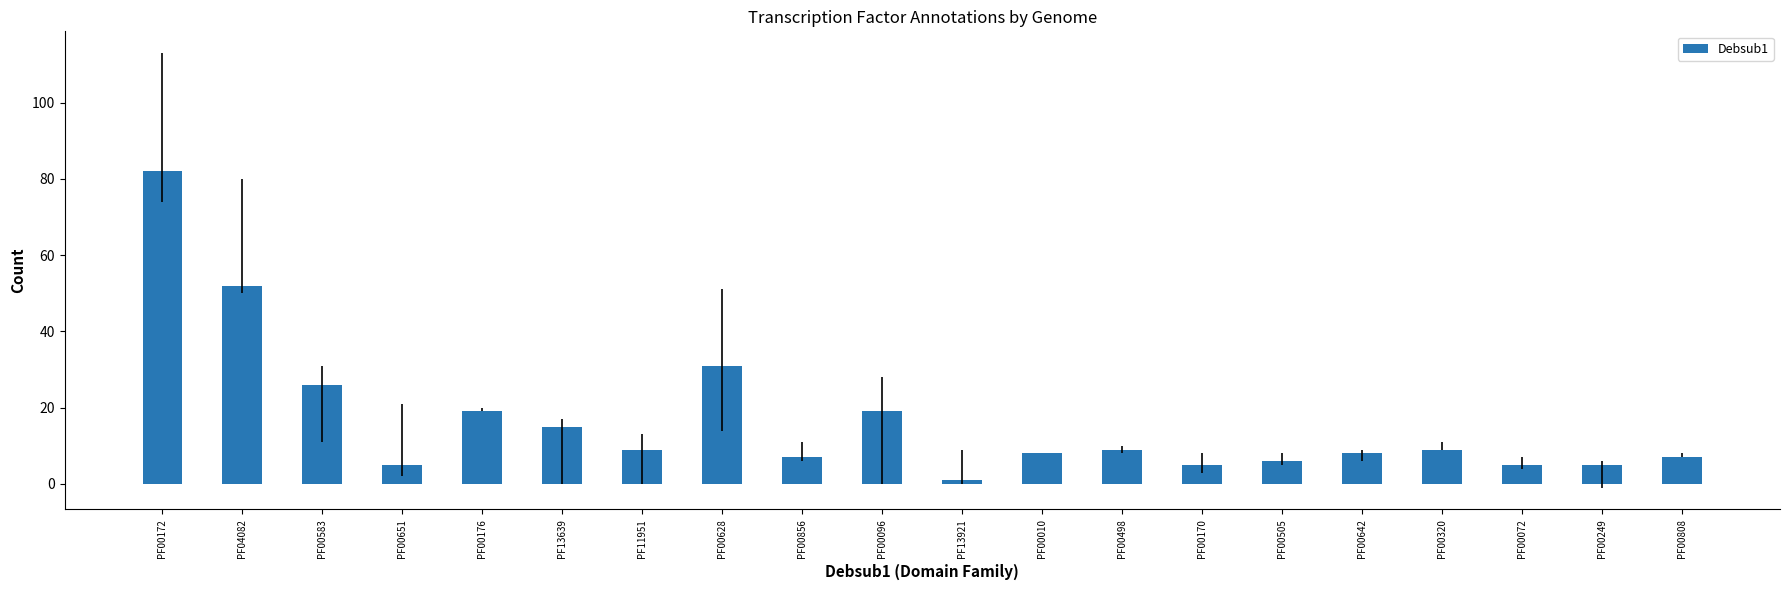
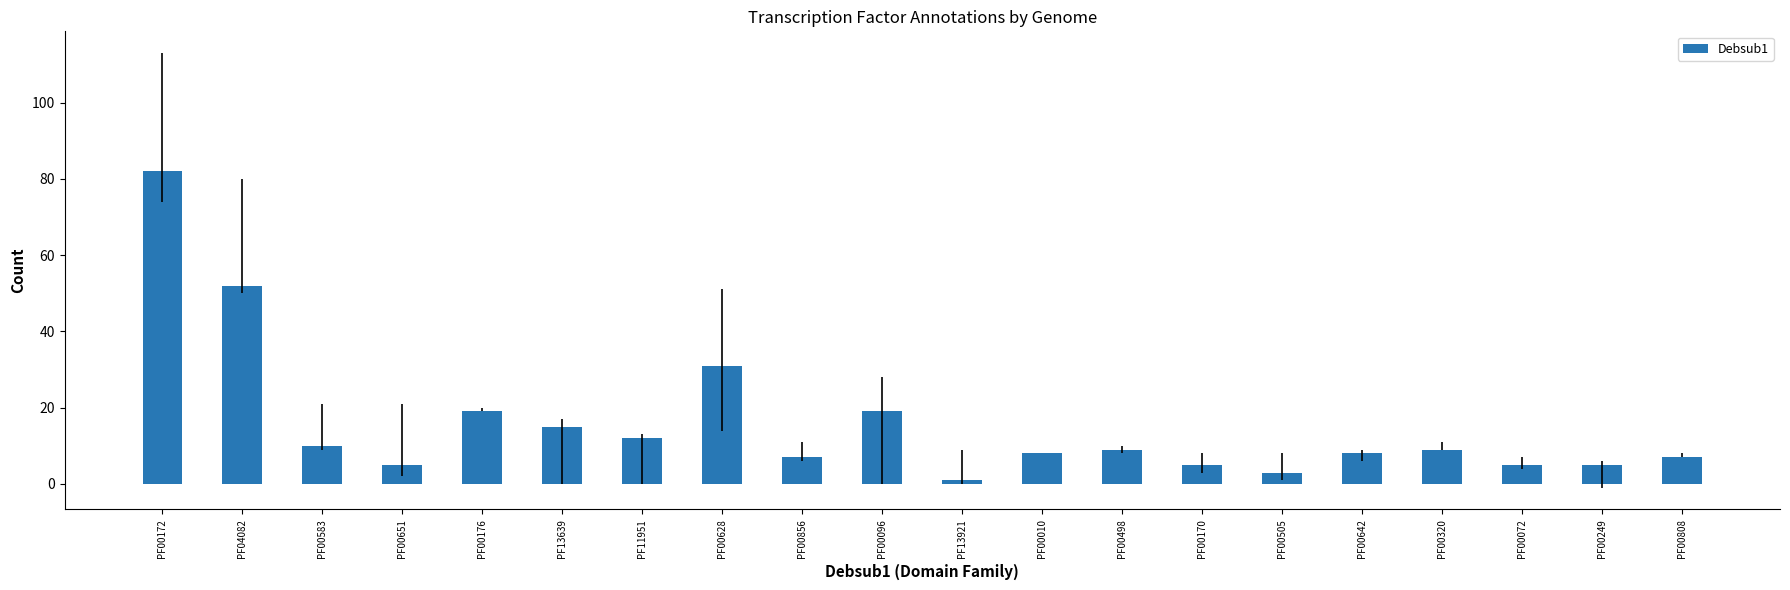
PF00583: 26 -> 10
PF11951: 9 -> 12
PF00505: 6 -> 3
